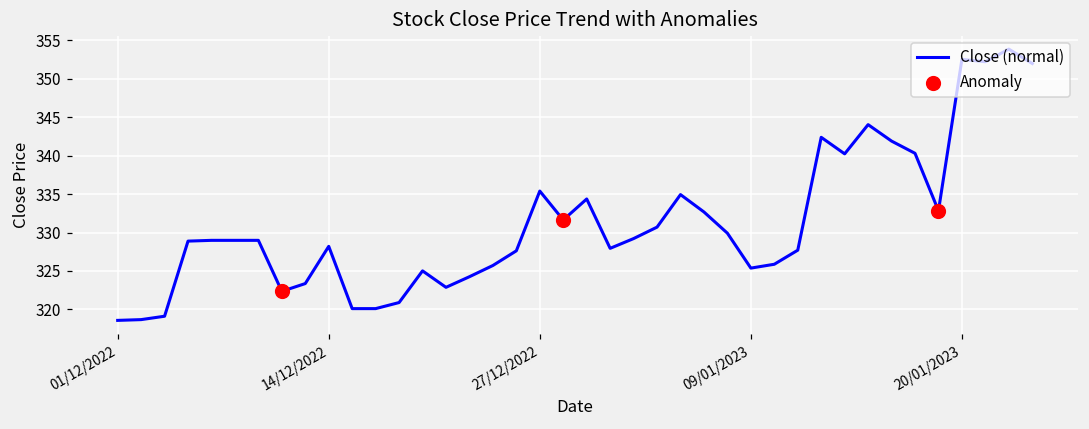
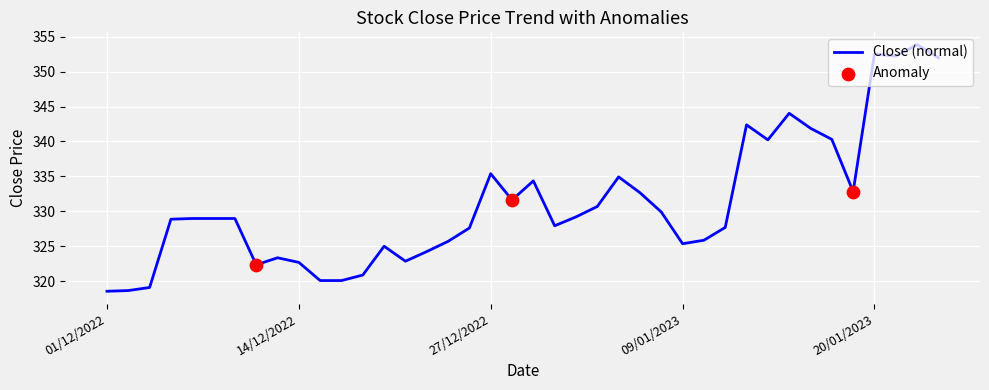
Close (normal), 14/12/2022: 328 -> 323
